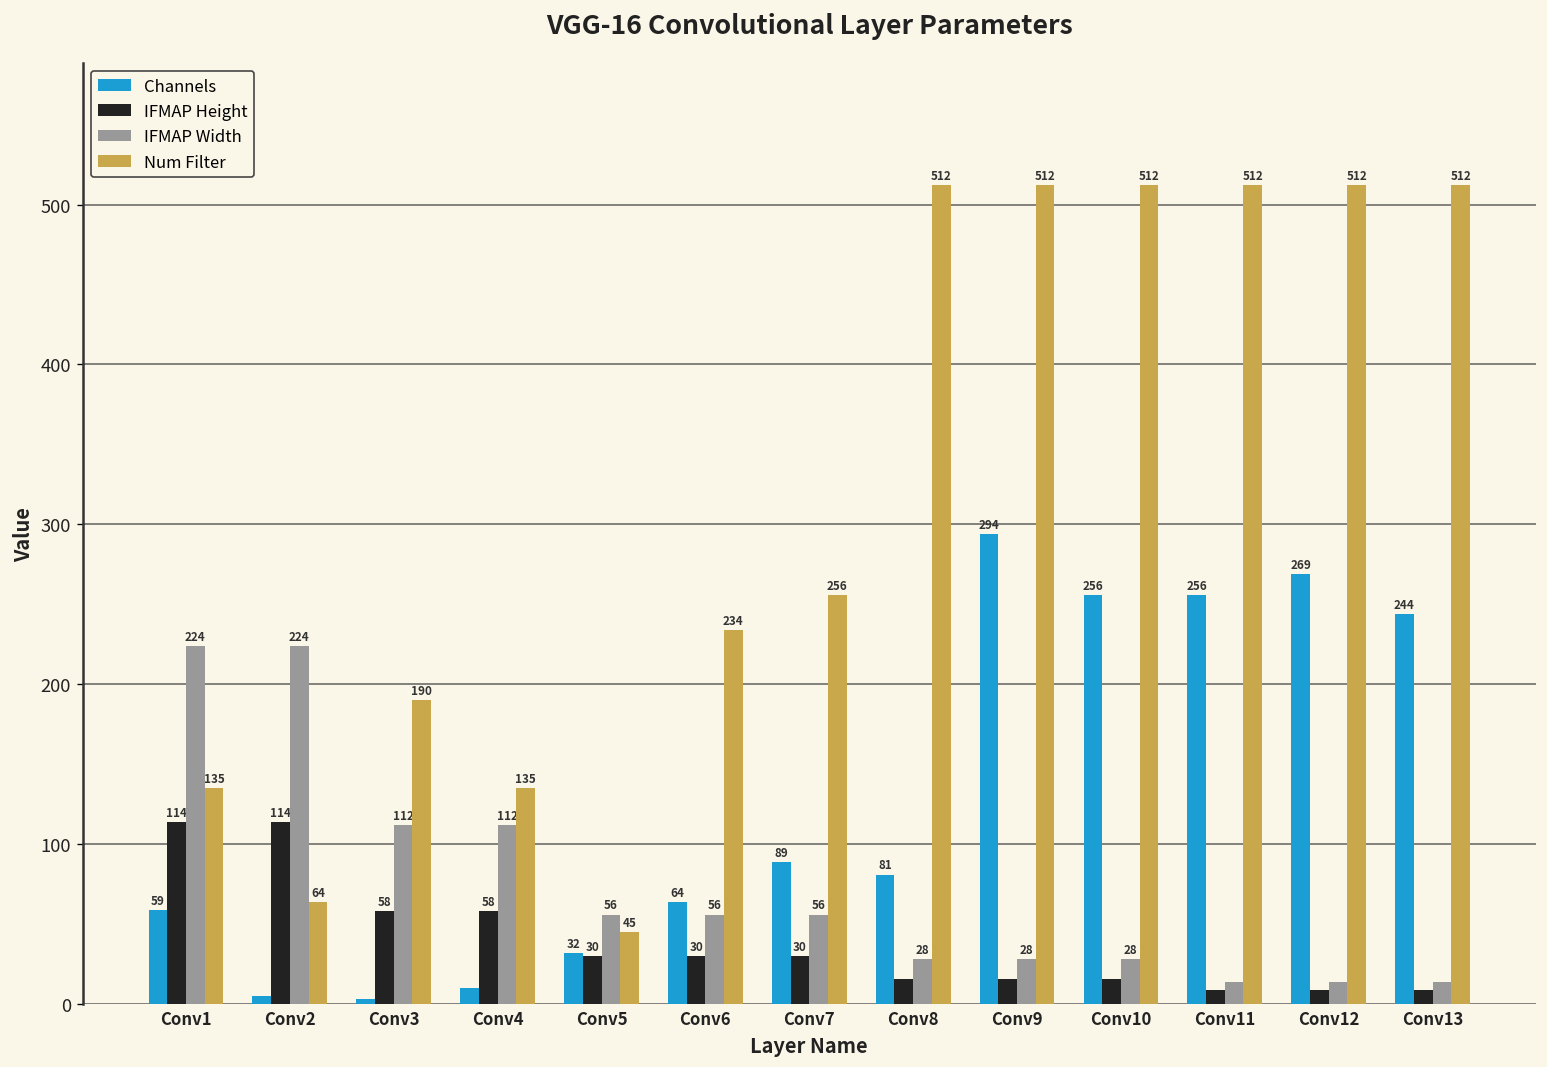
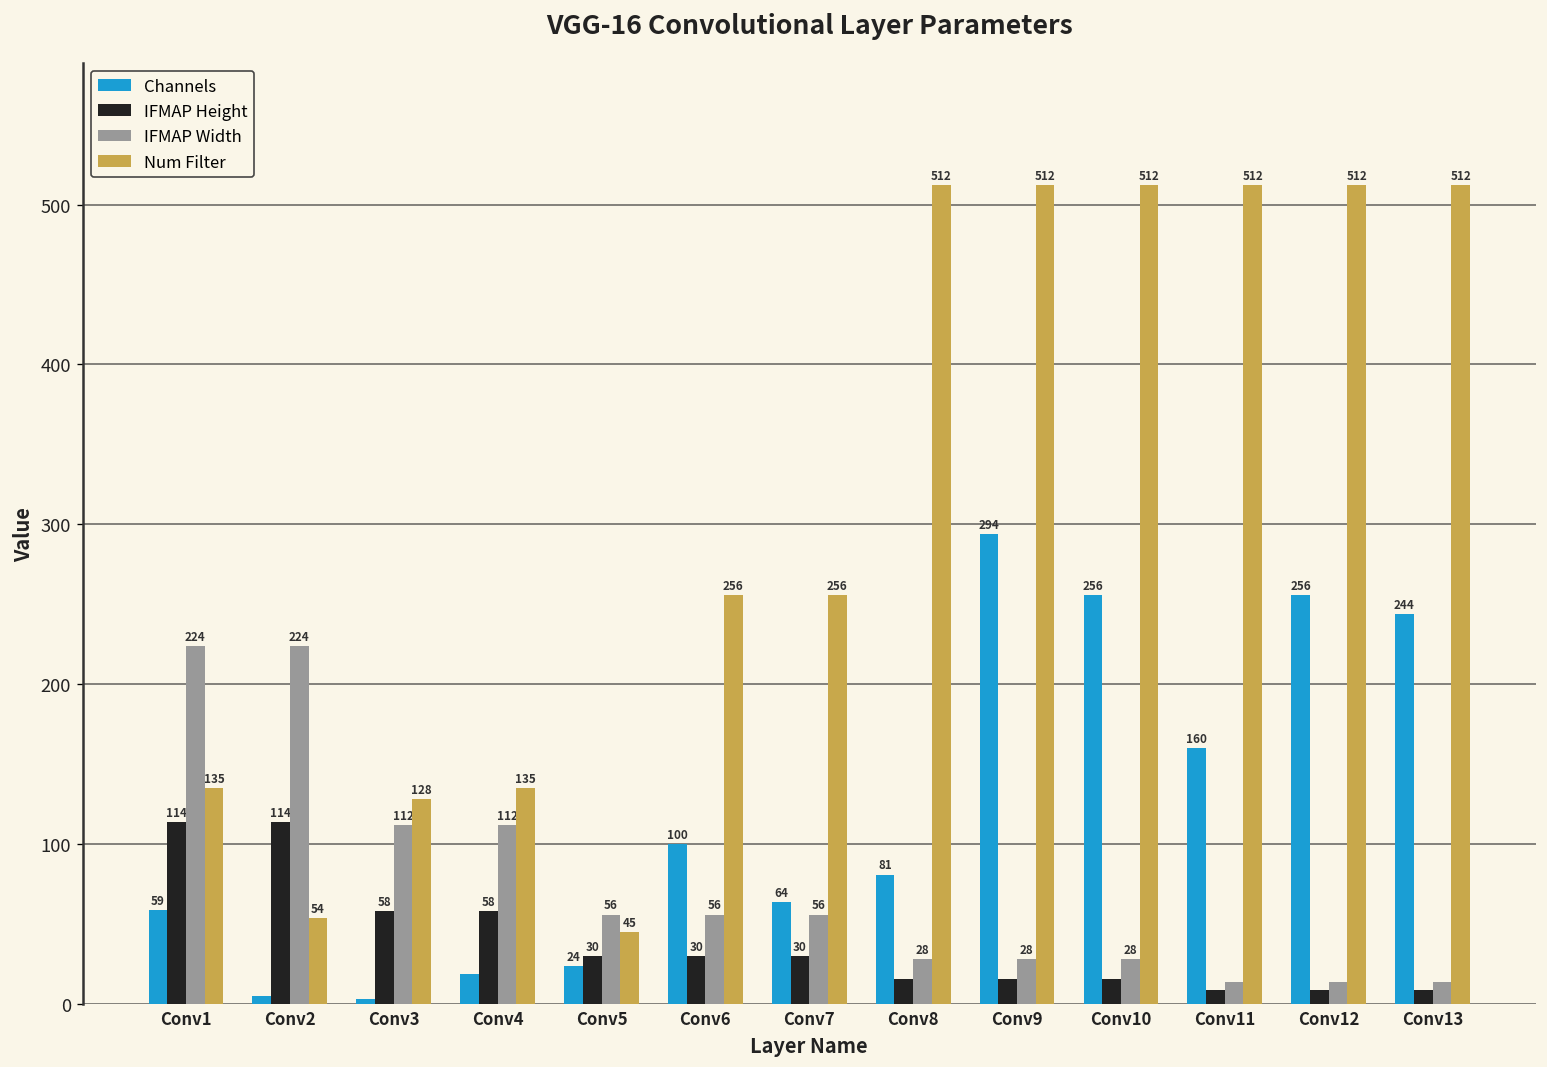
Num Filter, Conv2: 64 -> 54
Num Filter, Conv3: 190 -> 128
Channels, Conv4: 10 -> 19
Channels, Conv5: 32 -> 24
Channels, Conv6: 64 -> 100
Num Filter, Conv6: 234 -> 256
Channels, Conv7: 89 -> 64
Channels, Conv11: 256 -> 160
Channels, Conv12: 269 -> 256
